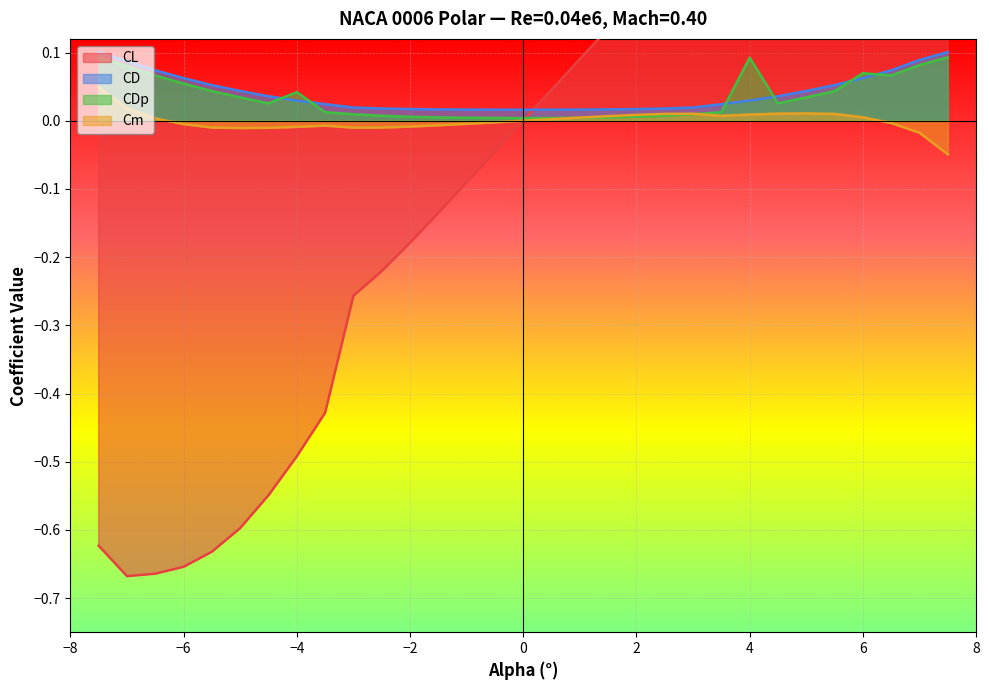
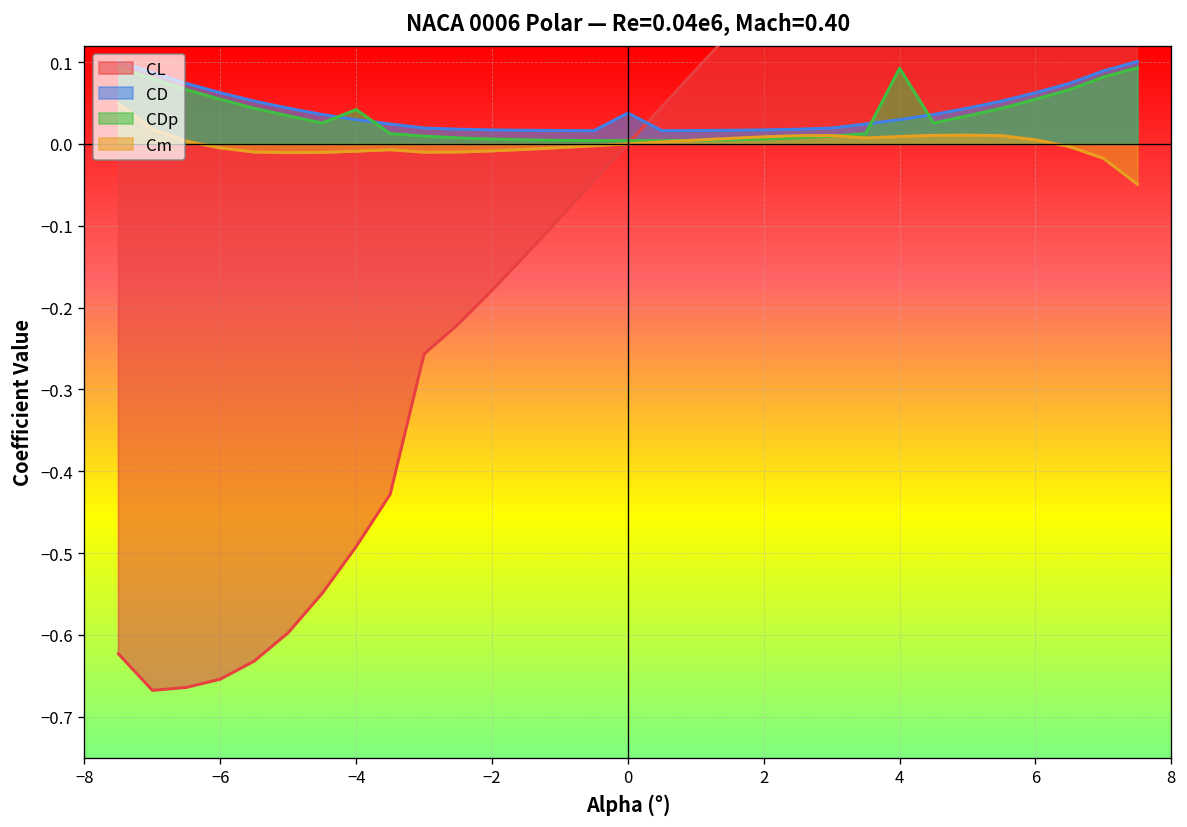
CD, 0: 0.02 -> 0.04
CDp, 6: 0.07 -> 0.05
